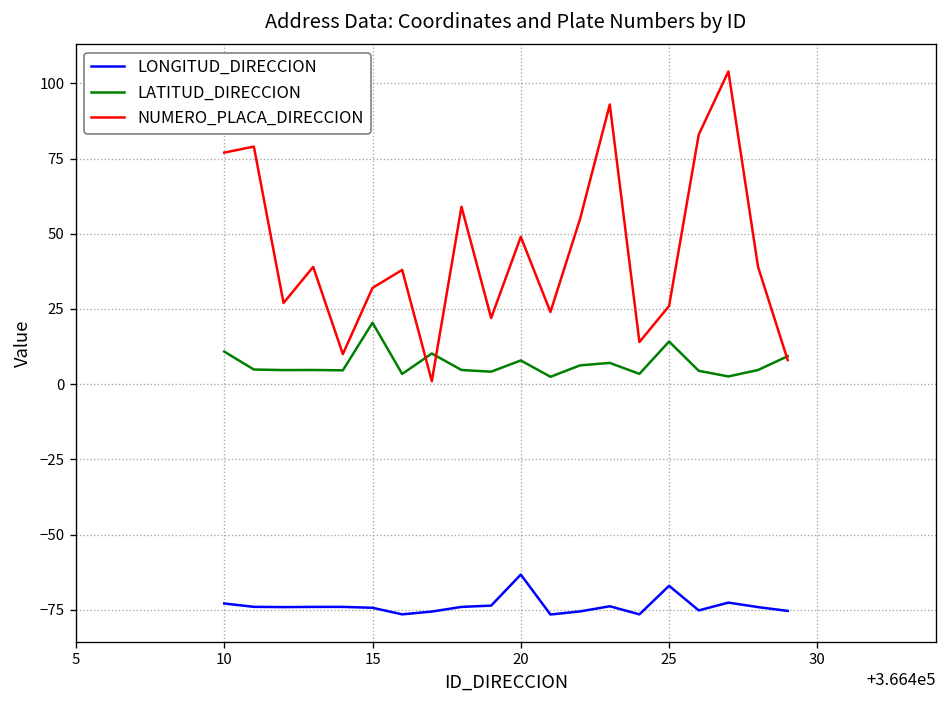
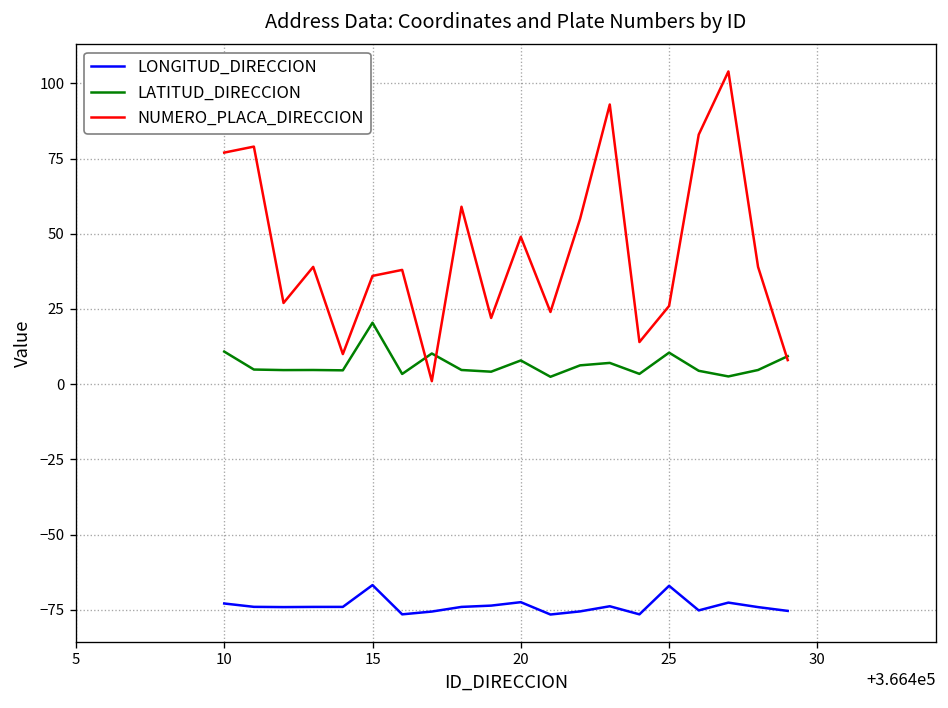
LONGITUD_DIRECCION, 15: -74 -> -67
NUMERO_PLACA_DIRECCION, 15: 32 -> 36
LONGITUD_DIRECCION, 20: -63 -> -72
LATITUD_DIRECCION, 25: 14 -> 10
